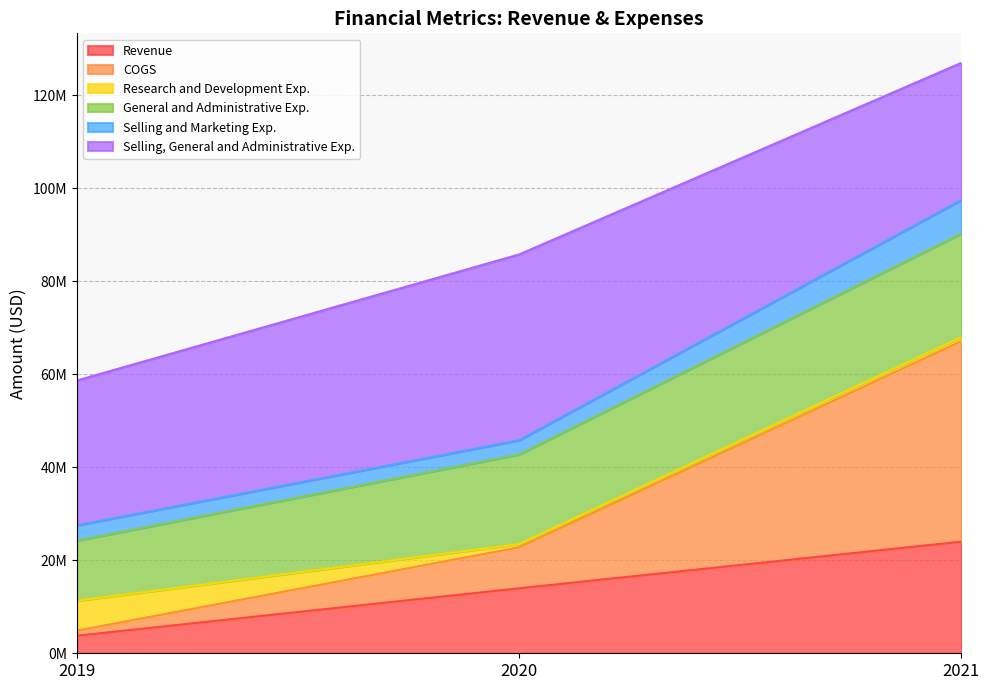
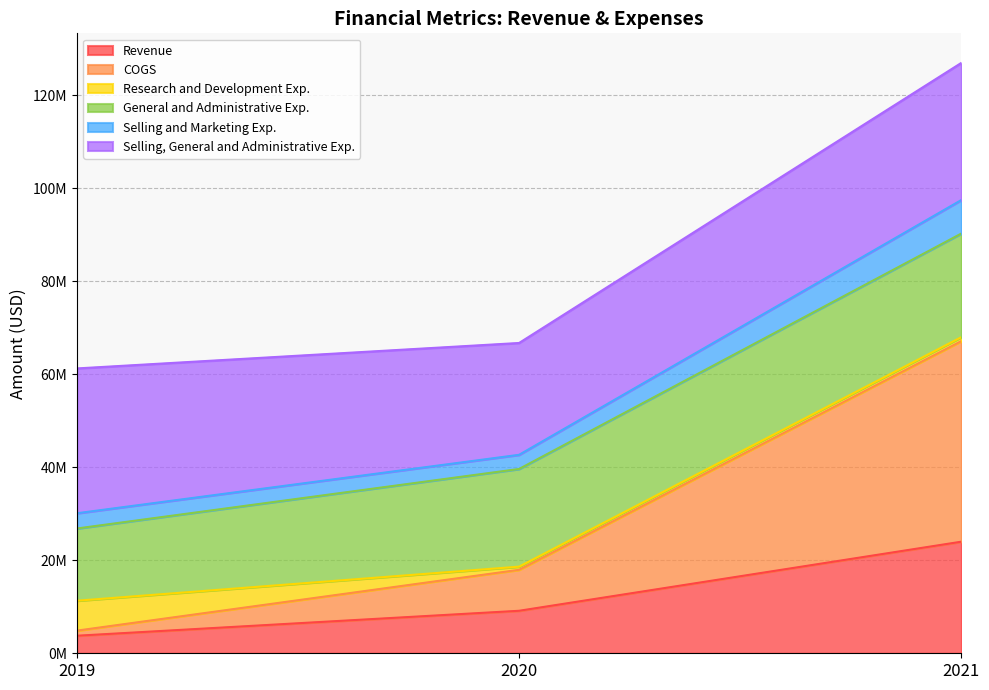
General and Administrative Exp., 2019: 13000000 -> 16000000
Revenue, 2020: 14000000 -> 9000000
General and Administrative Exp., 2020: 19000000 -> 21000000
Selling, General and Administrative Exp., 2020: 40000000 -> 24000000
